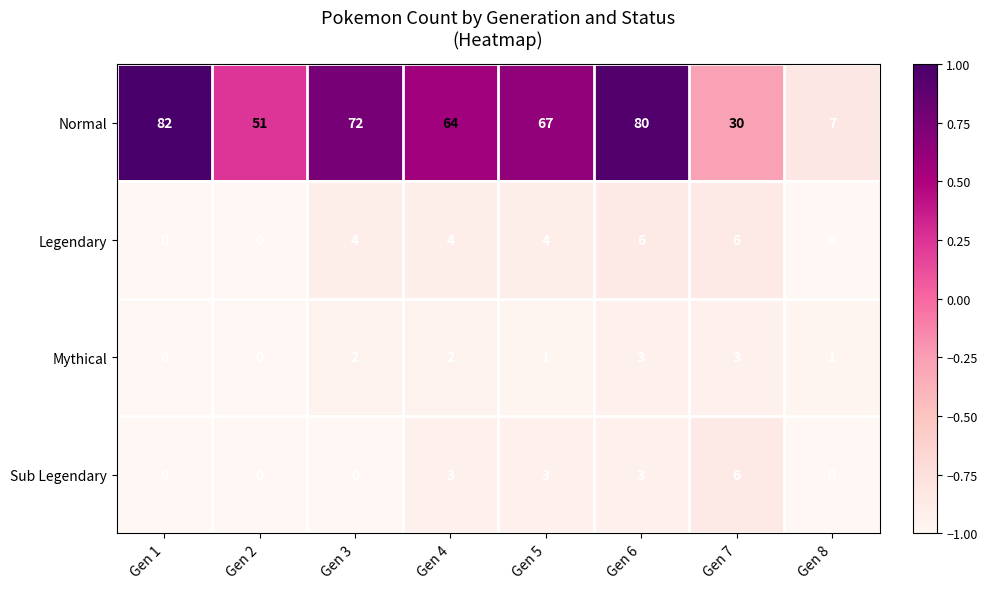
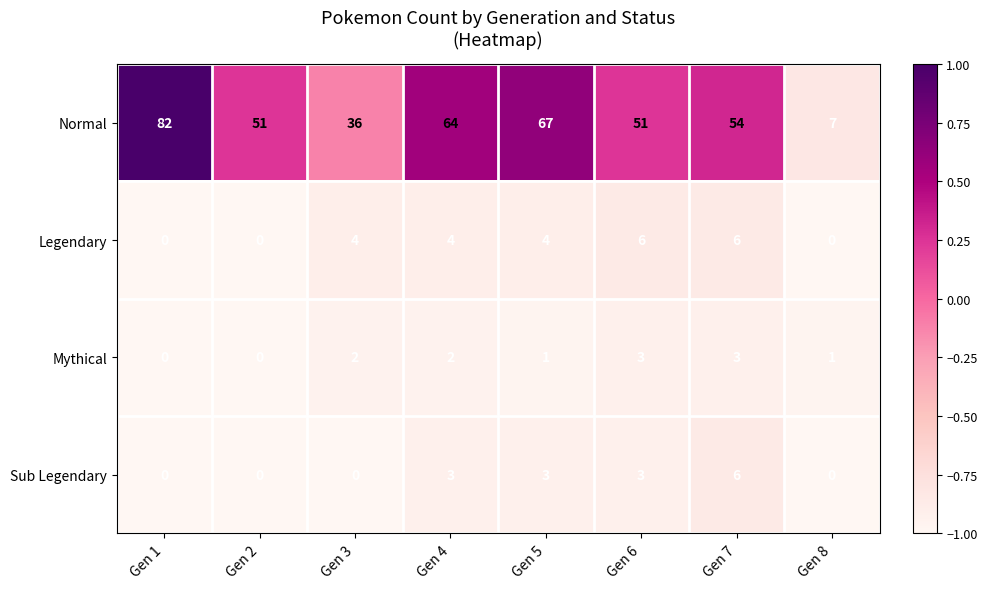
Normal, Gen 3: 72 -> 36
Normal, Gen 6: 80 -> 51
Normal, Gen 7: 30 -> 54
